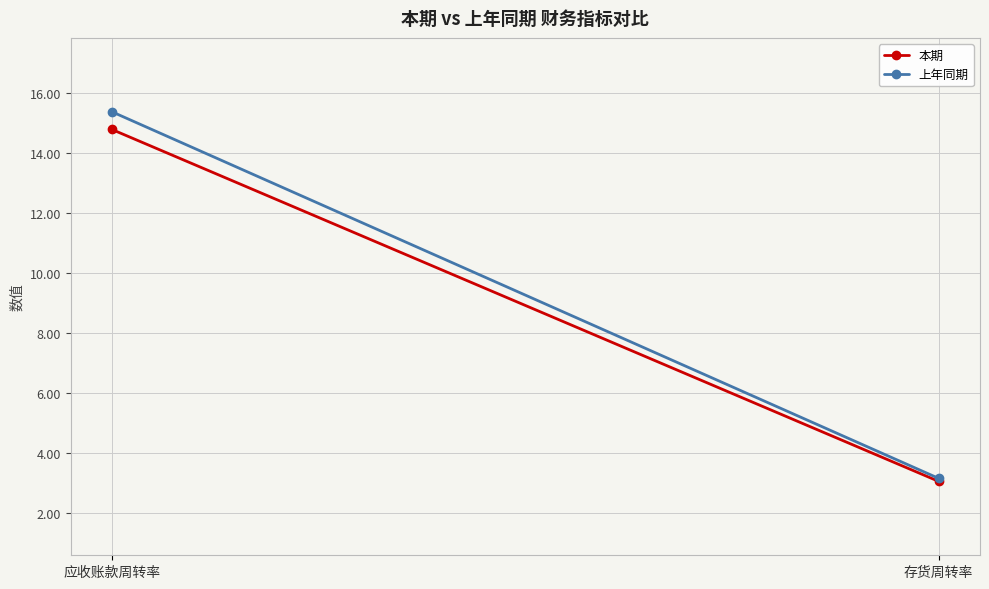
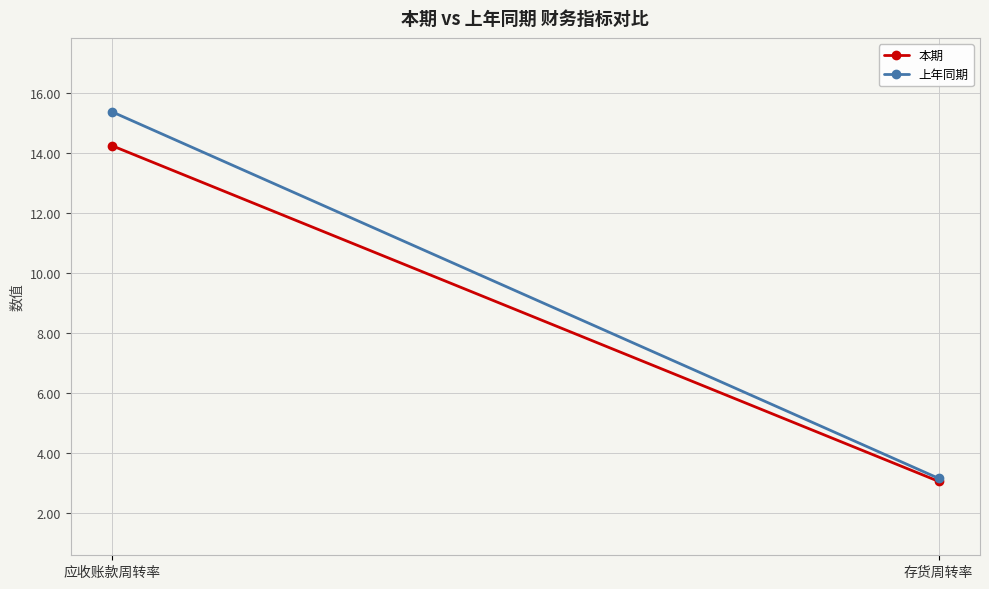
本期, 应收账款周转率: 14.8 -> 14.3
